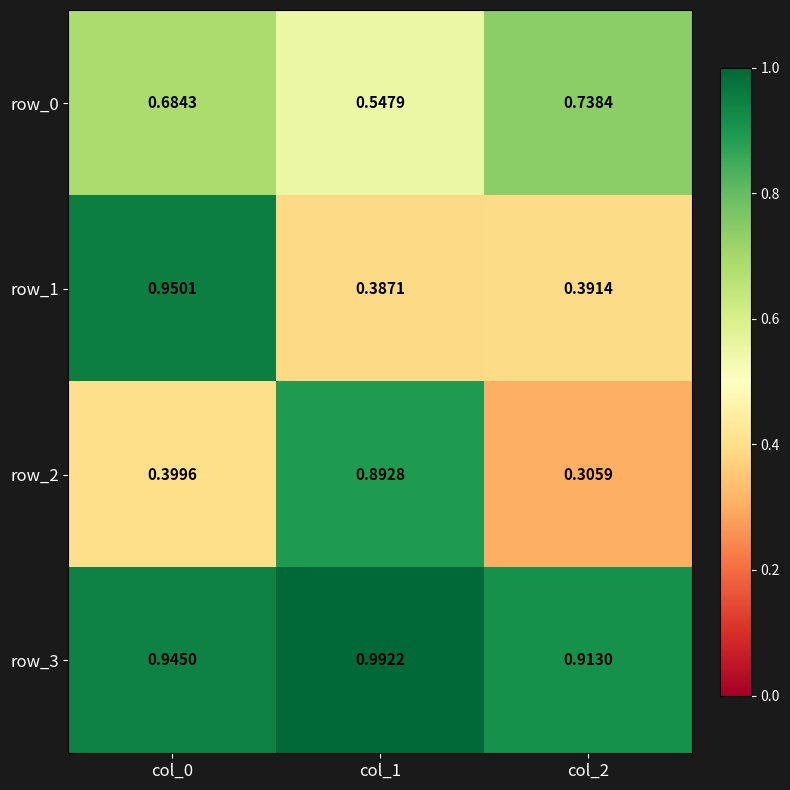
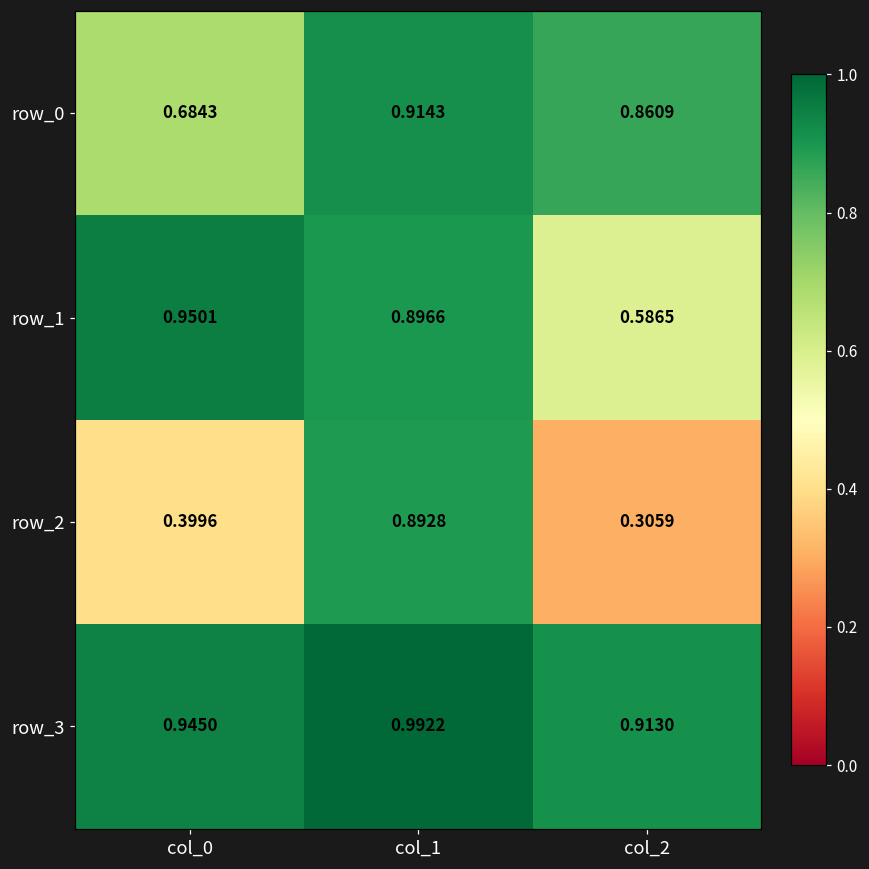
row_0, col_1: 0.5479 -> 0.9143
row_0, col_2: 0.7384 -> 0.8609
row_1, col_1: 0.3871 -> 0.8966
row_1, col_2: 0.3914 -> 0.5865
